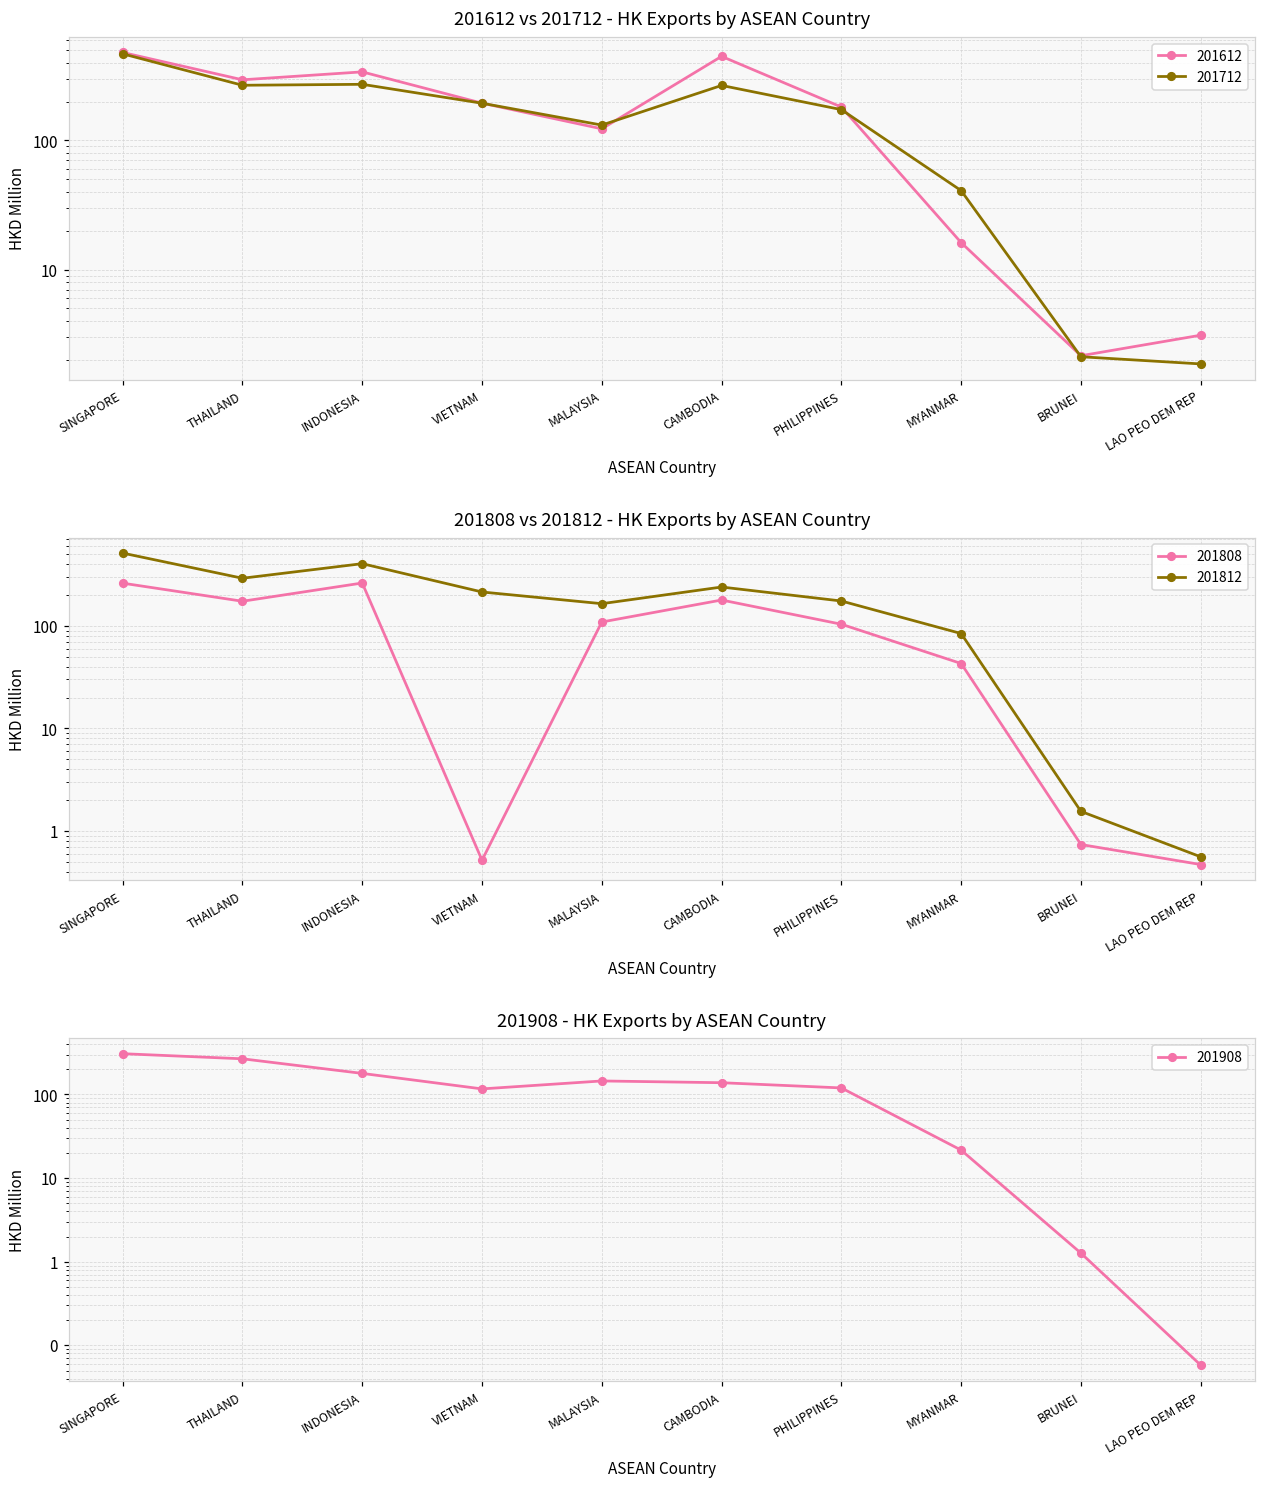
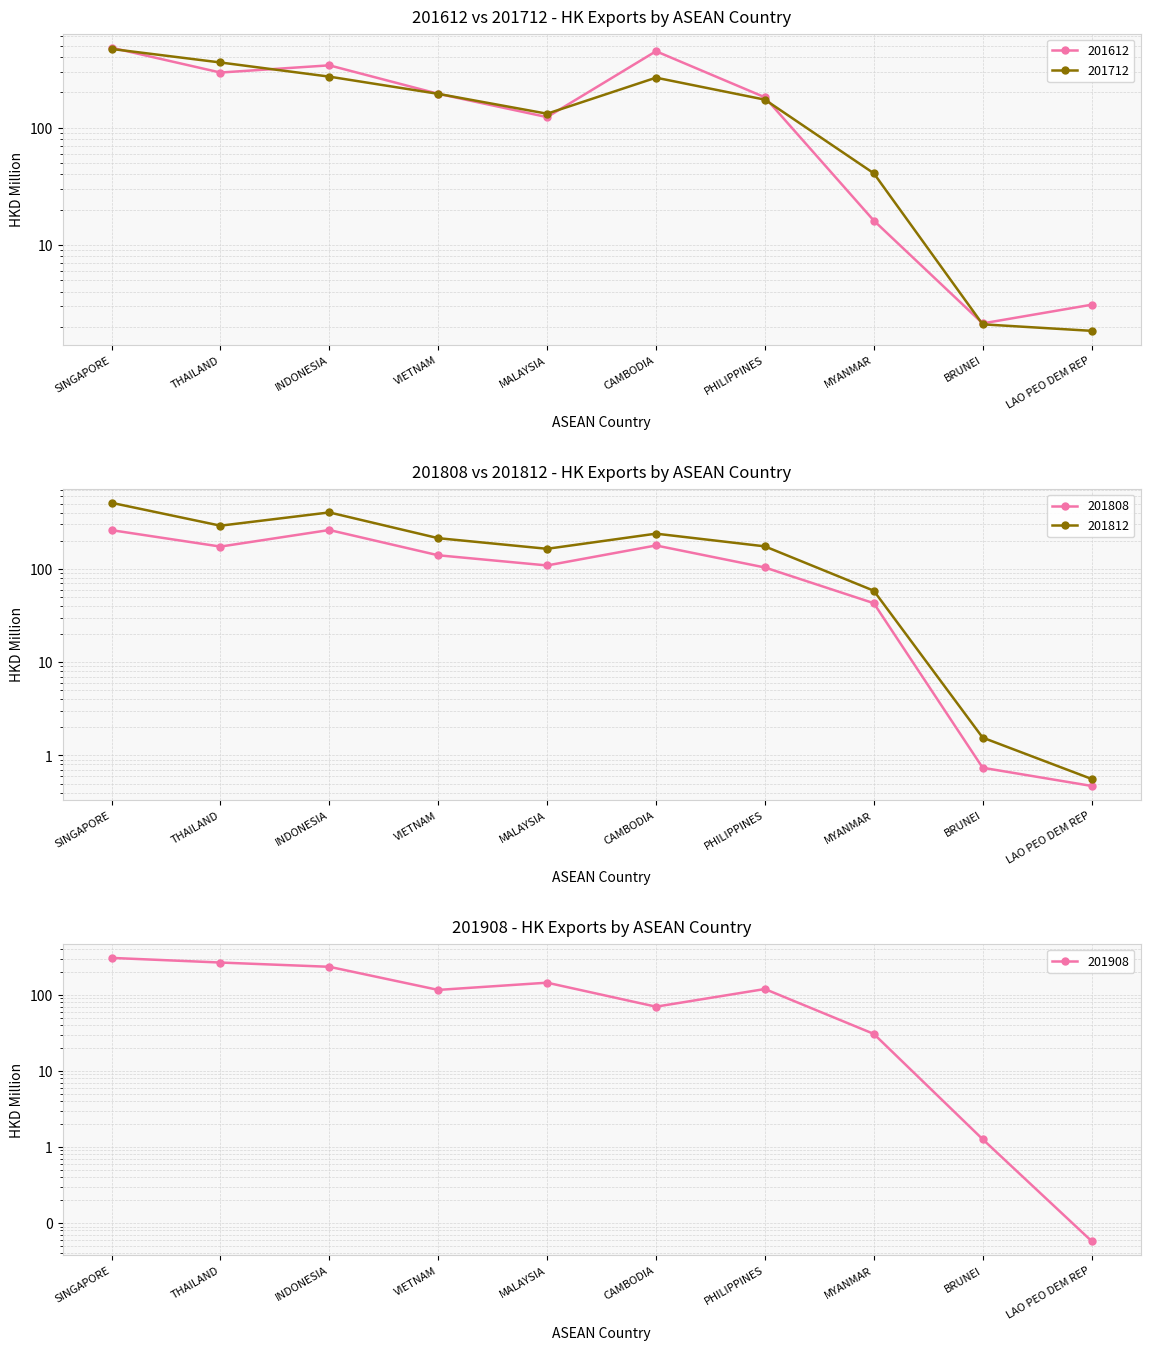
201612 vs 201712 - HK Exports by ASEAN Country, 201712, THAILAND: 270 -> 360
201808 vs 201812 - HK Exports by ASEAN Country, 201808, VIETNAM: 0.5 -> 140
201808 vs 201812 - HK Exports by ASEAN Country, 201812, MYANMAR: 80 -> 60
201908 - HK Exports by ASEAN Country, INDONESIA: 180 -> 230
201908 - HK Exports by ASEAN Country, CAMBODIA: 140 -> 70
201908 - HK Exports by ASEAN Country, MYANMAR: 22 -> 31
